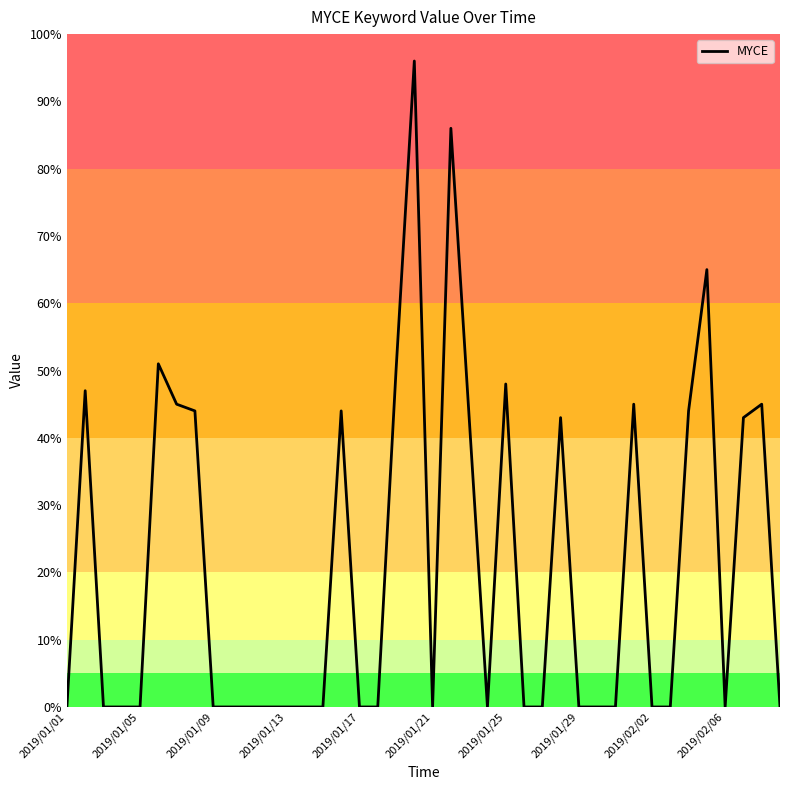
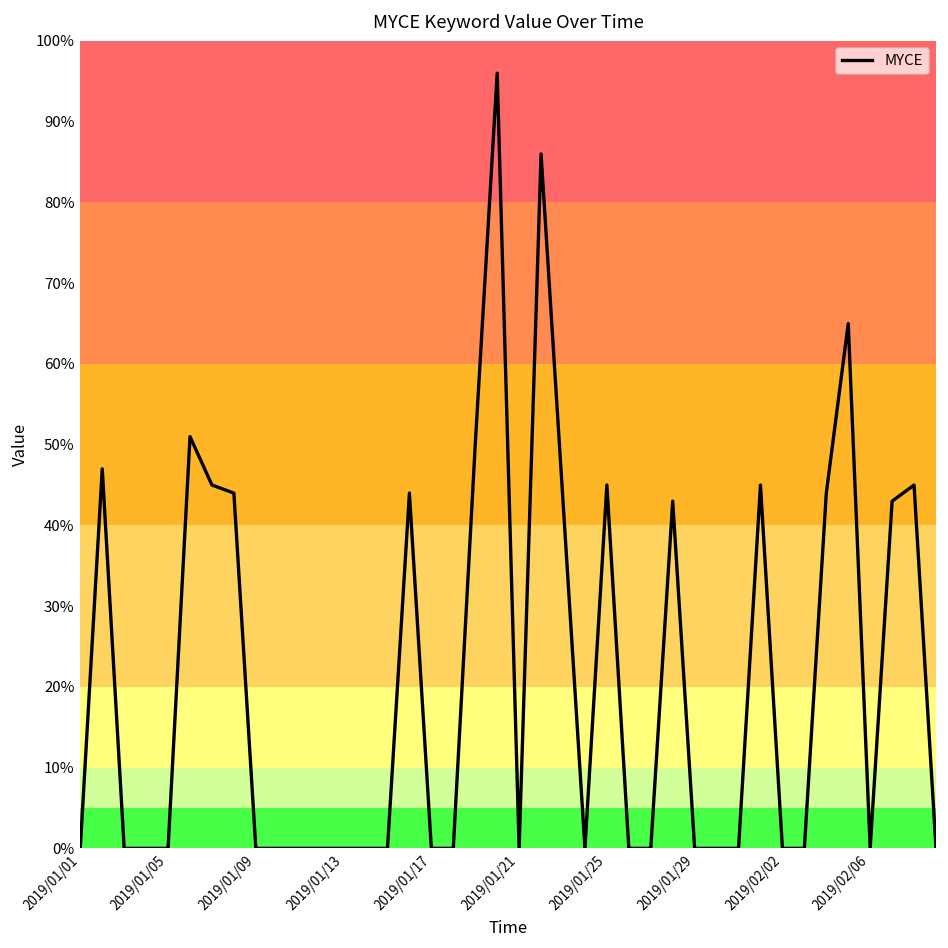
2019/01/25: 48% -> 45%
